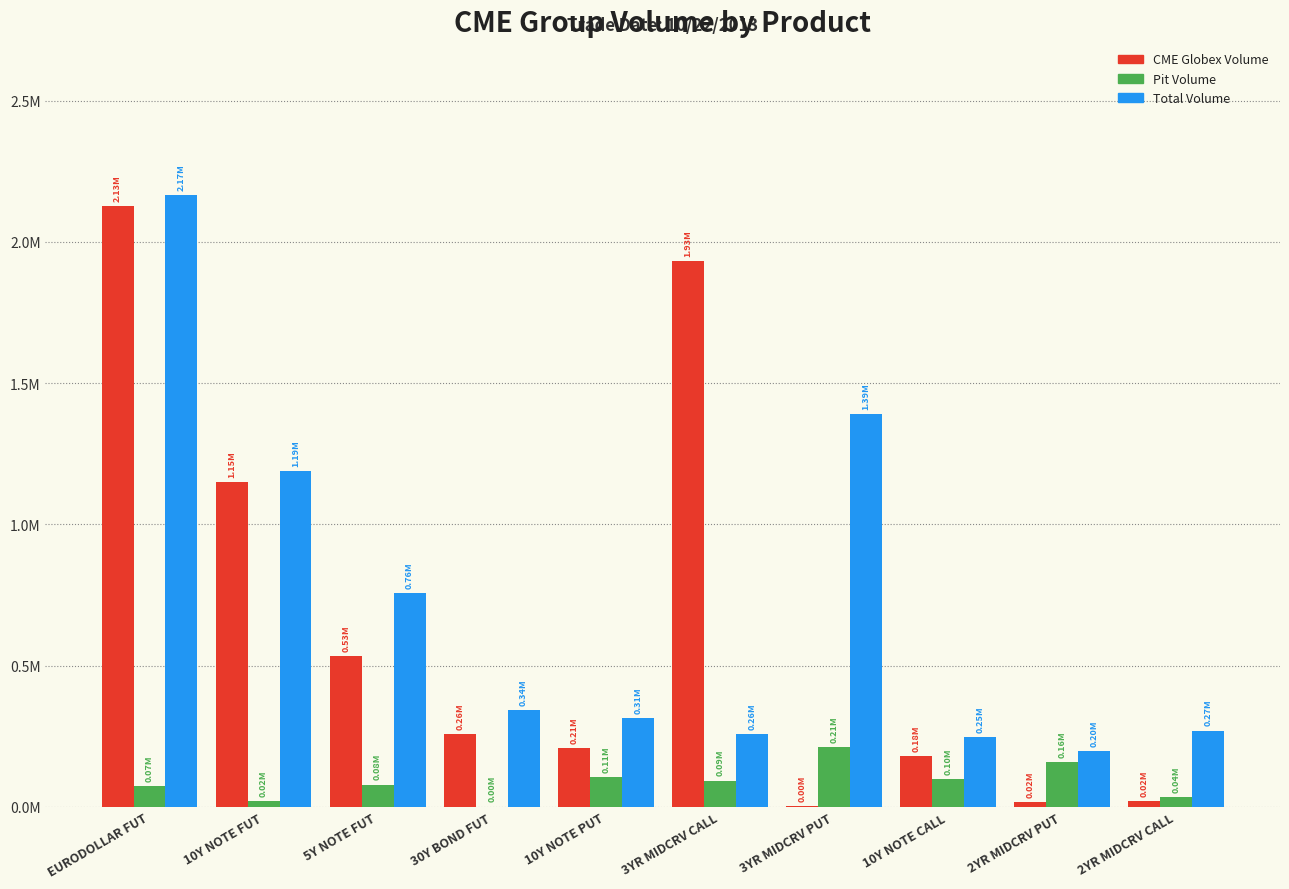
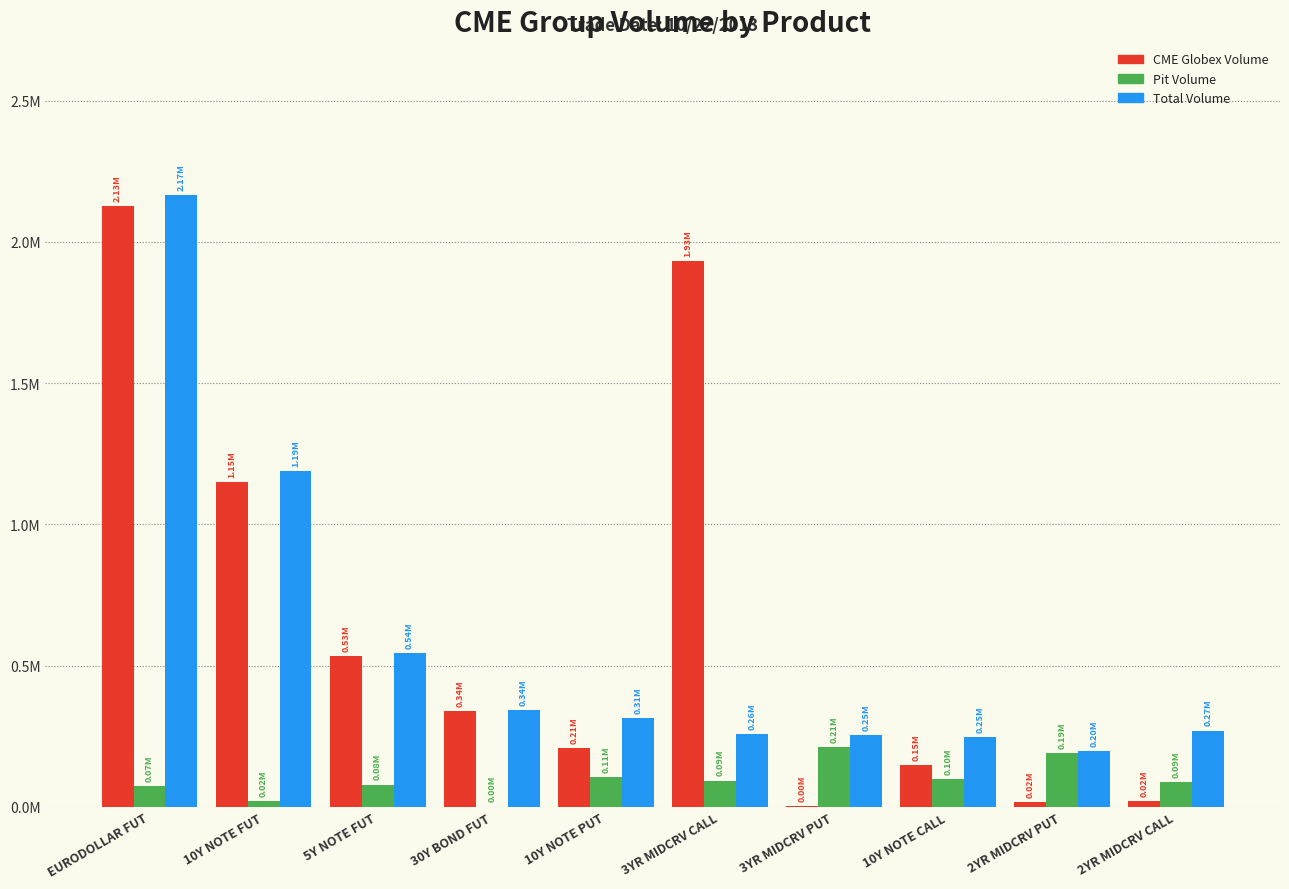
Total Volume, 5Y NOTE FUT: 0.76M -> 0.54M
CME Globex Volume, 30Y BOND FUT: 0.26M -> 0.34M
Total Volume, 3YR MIDCRV PUT: 1.39M -> 0.25M
CME Globex Volume, 10Y NOTE CALL: 0.18M -> 0.15M
Pit Volume, 2YR MIDCRV PUT: 0.16M -> 0.19M
Pit Volume, 2YR MIDCRV CALL: 0.04M -> 0.09M
